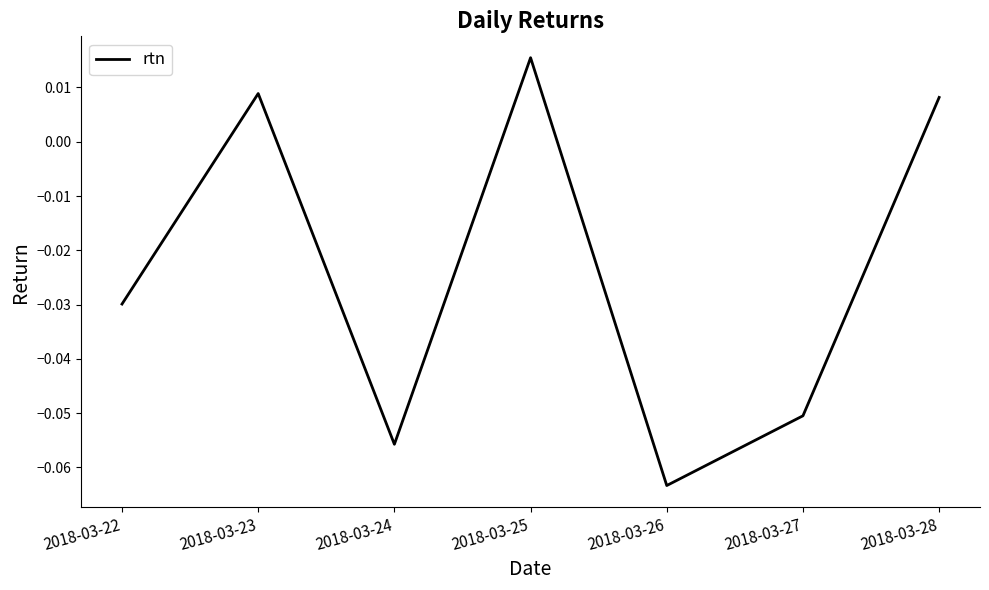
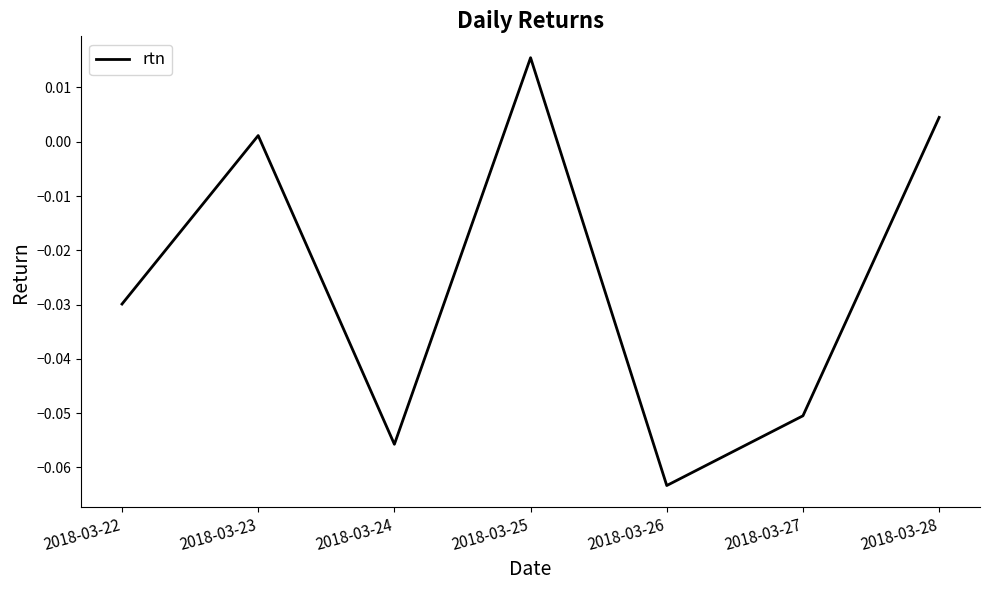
2018-03-23: 0.009 -> 0.001
2018-03-28: 0.008 -> 0.004
